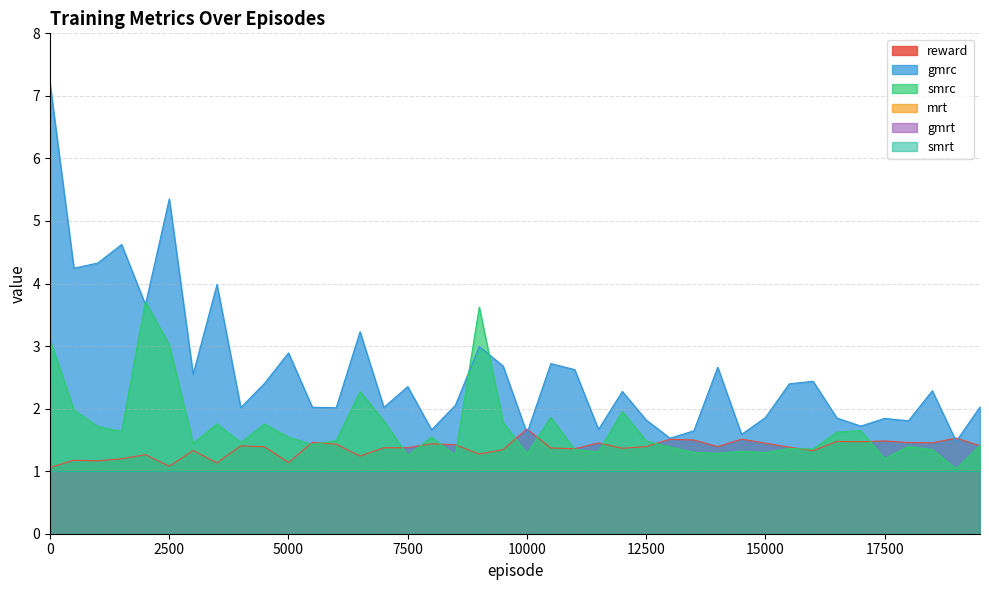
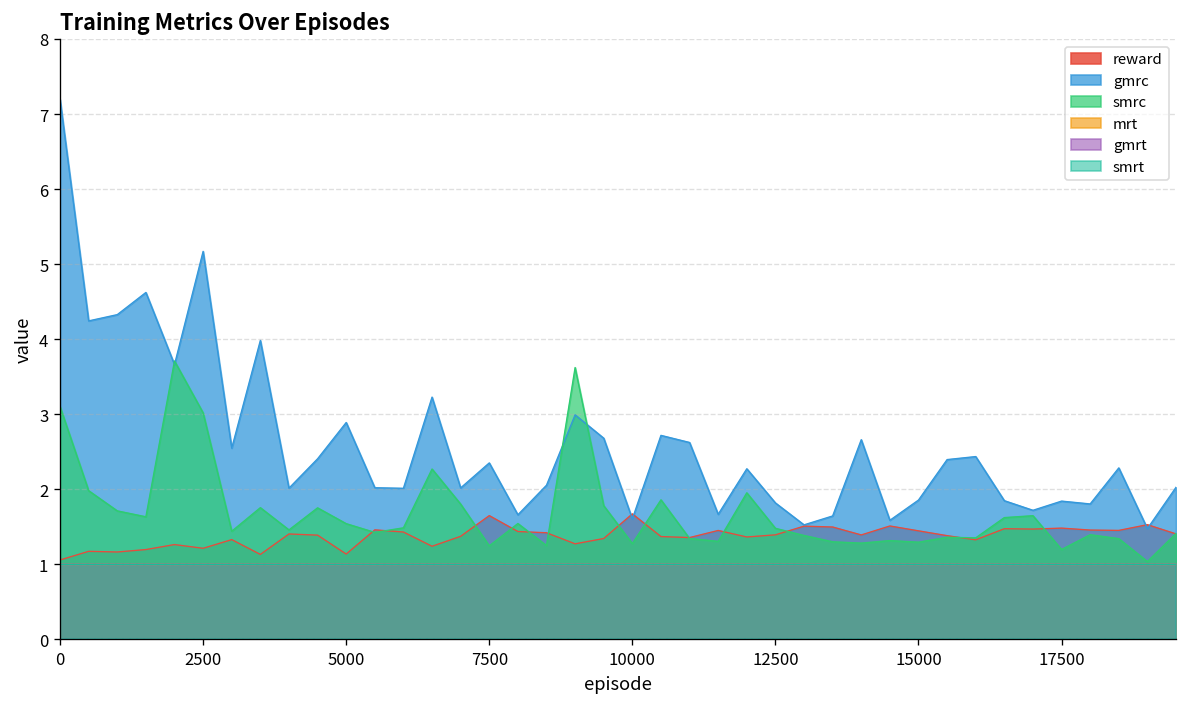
reward, 2500: 1.1 -> 1.2
gmrc, 2500: 5.4 -> 5.2
reward, 7500: 1.4 -> 1.7
